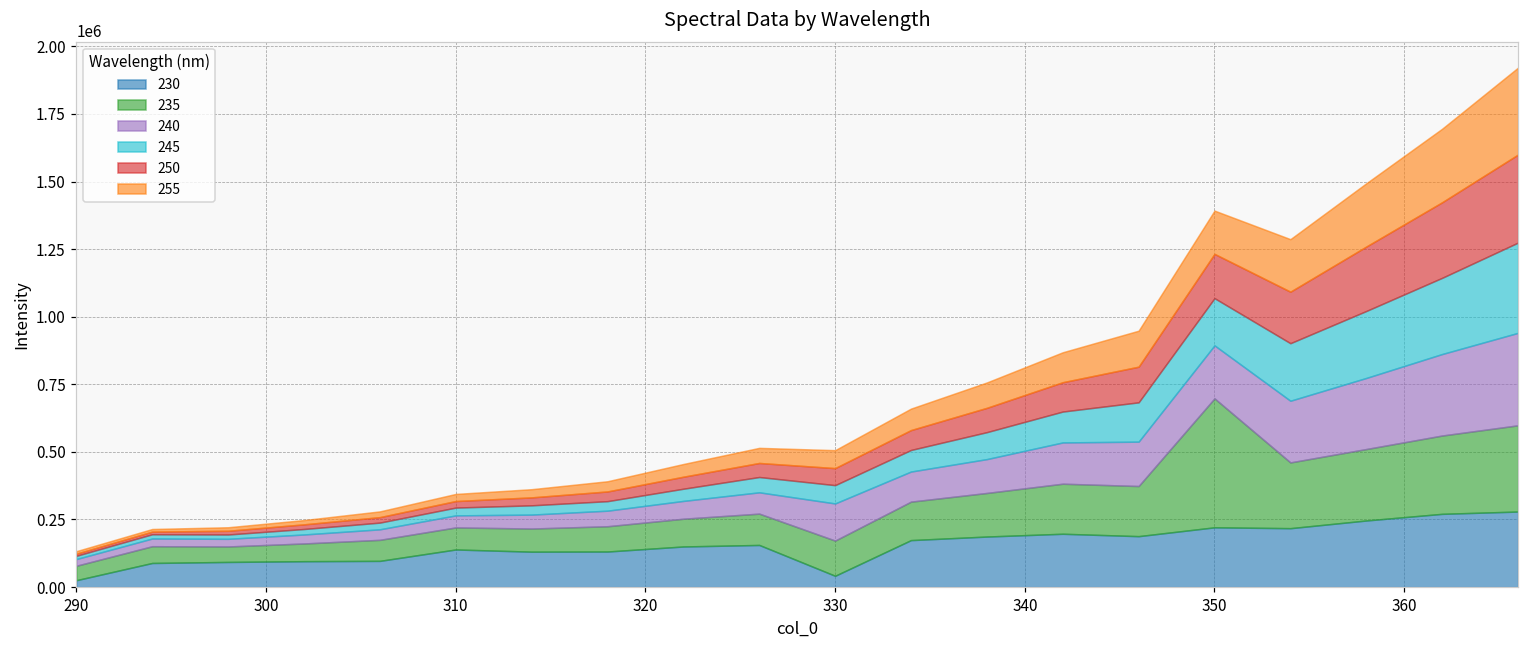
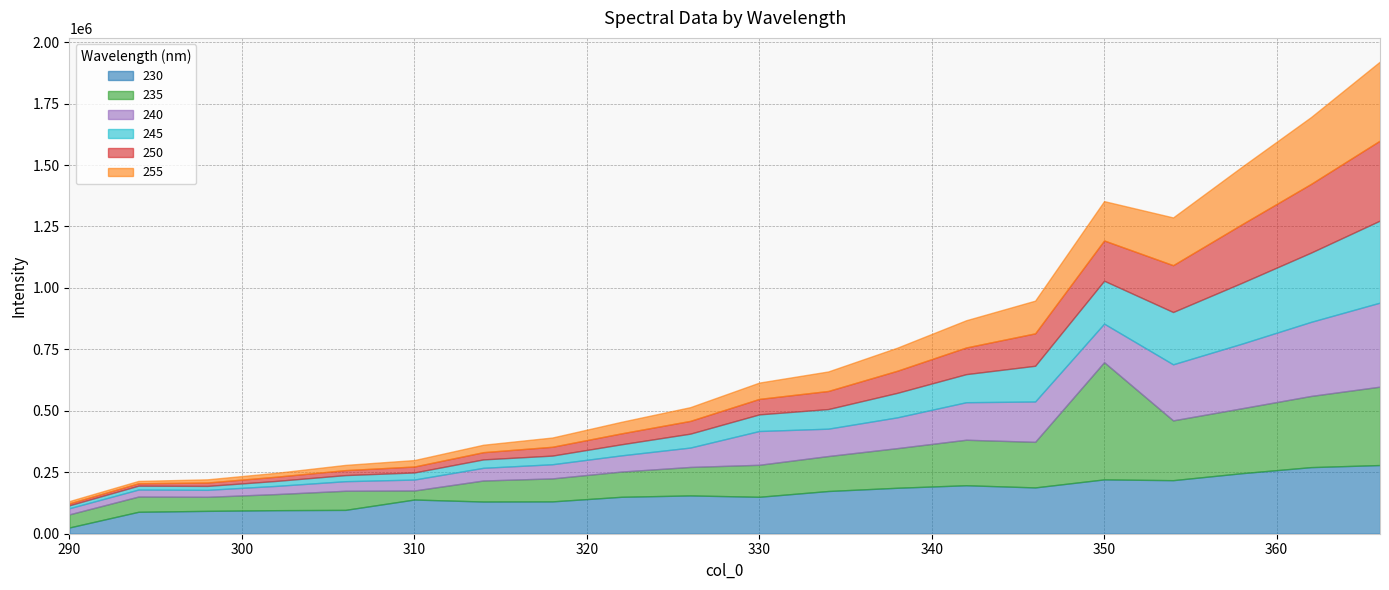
235, 310: 80000 -> 40000
230, 330: 40000 -> 150000
240, 350: 200000 -> 160000
